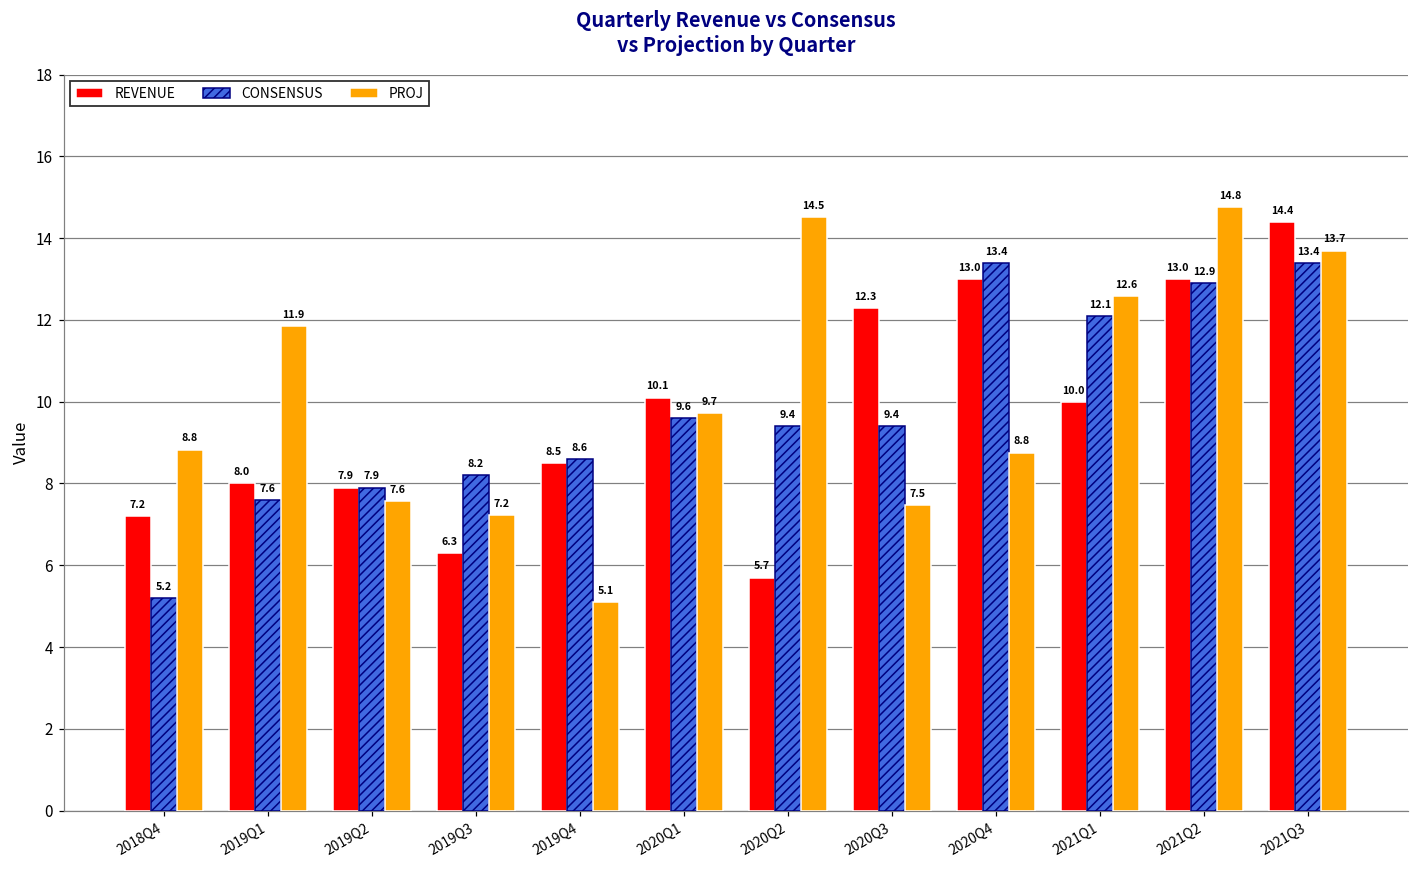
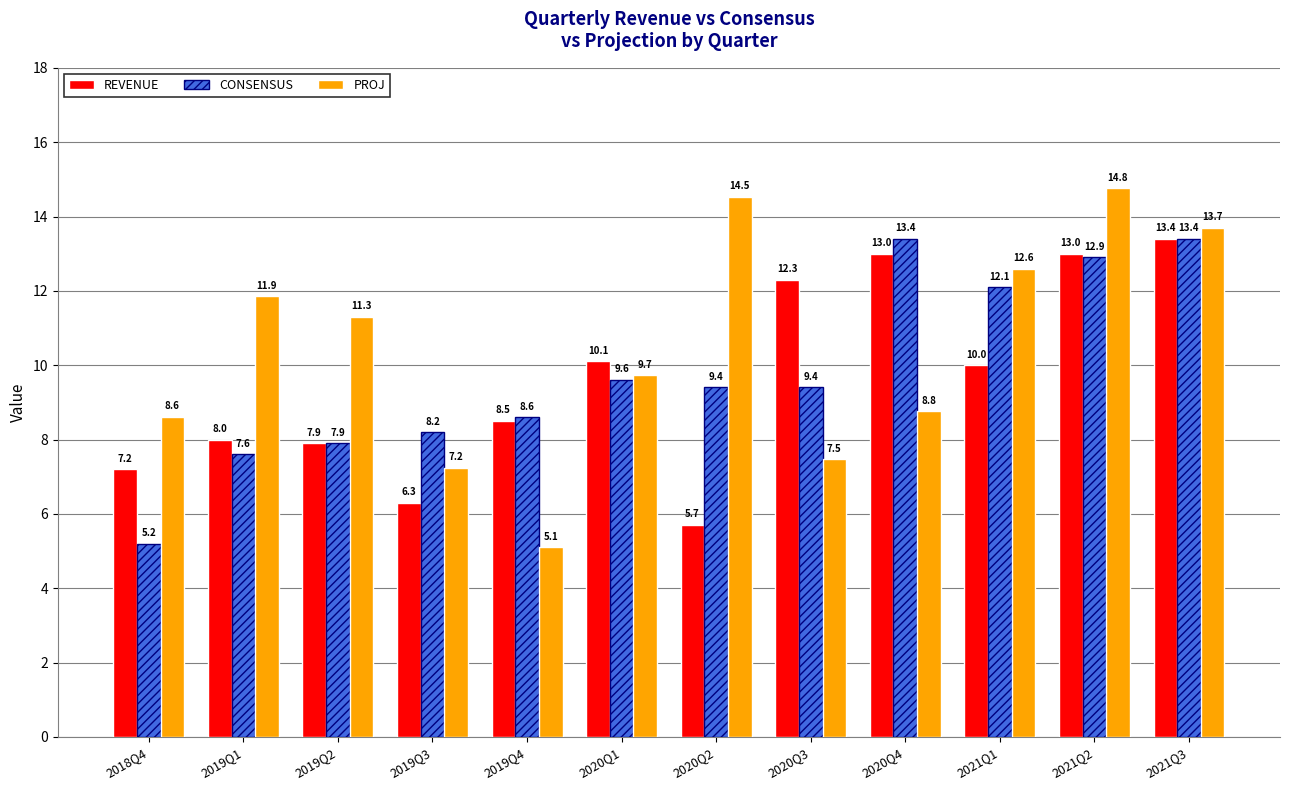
PROJ, 2018Q4: 8.8 -> 8.6
PROJ, 2019Q2: 7.6 -> 11.3
REVENUE, 2021Q3: 14.4 -> 13.4
